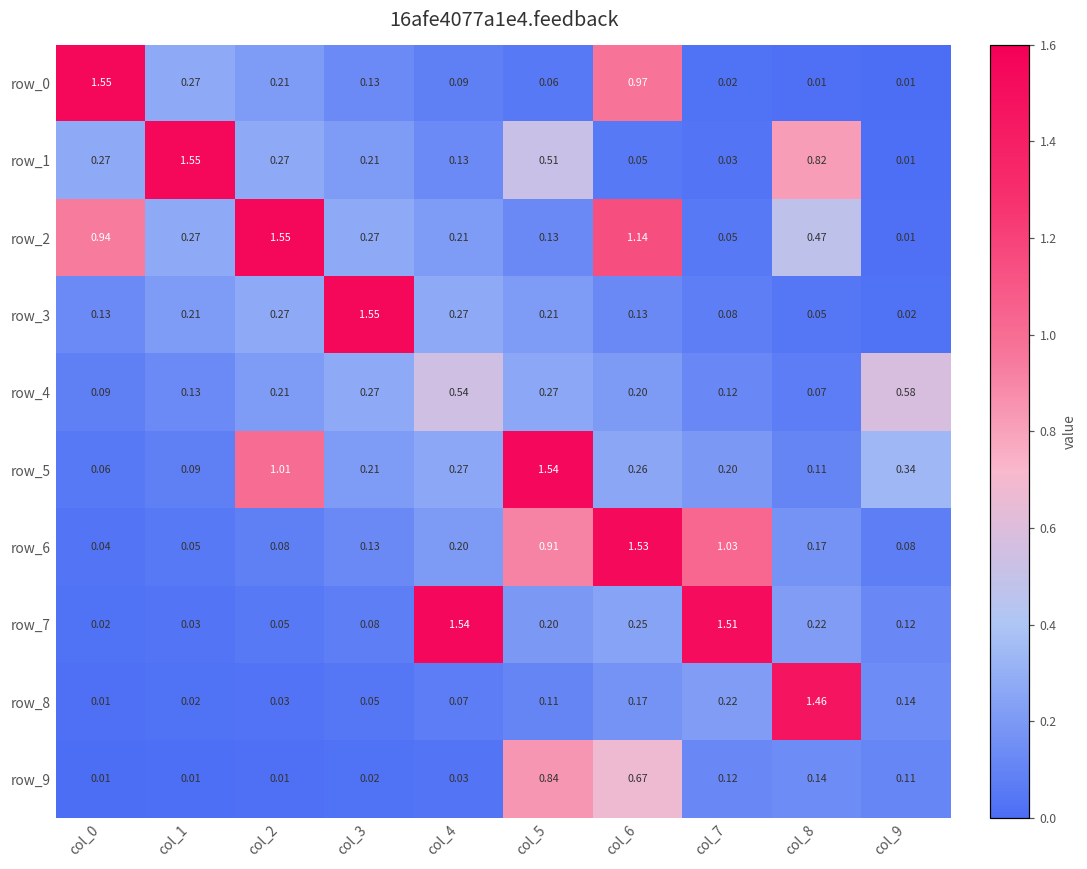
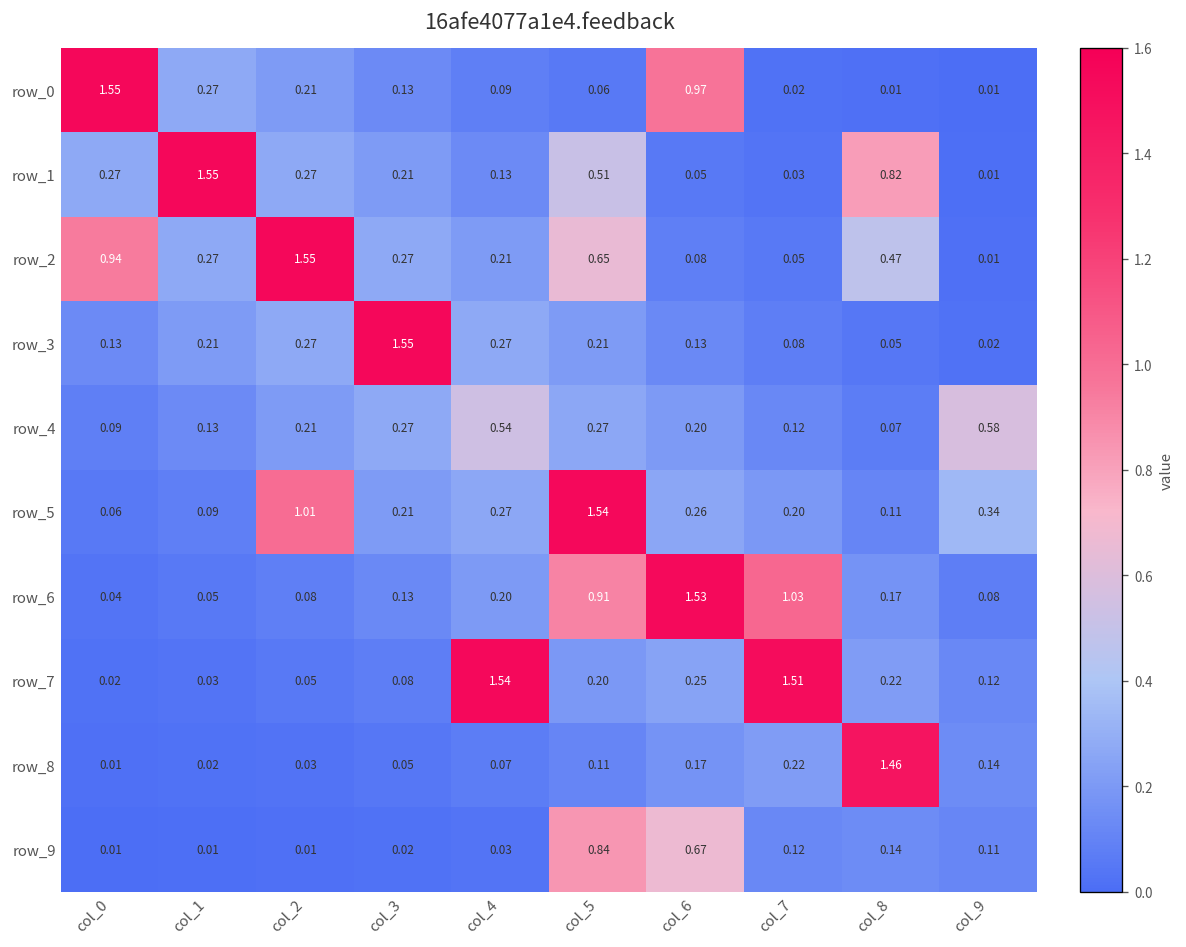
row_2, col_5: 0.13 -> 0.65
row_2, col_6: 1.14 -> 0.08
